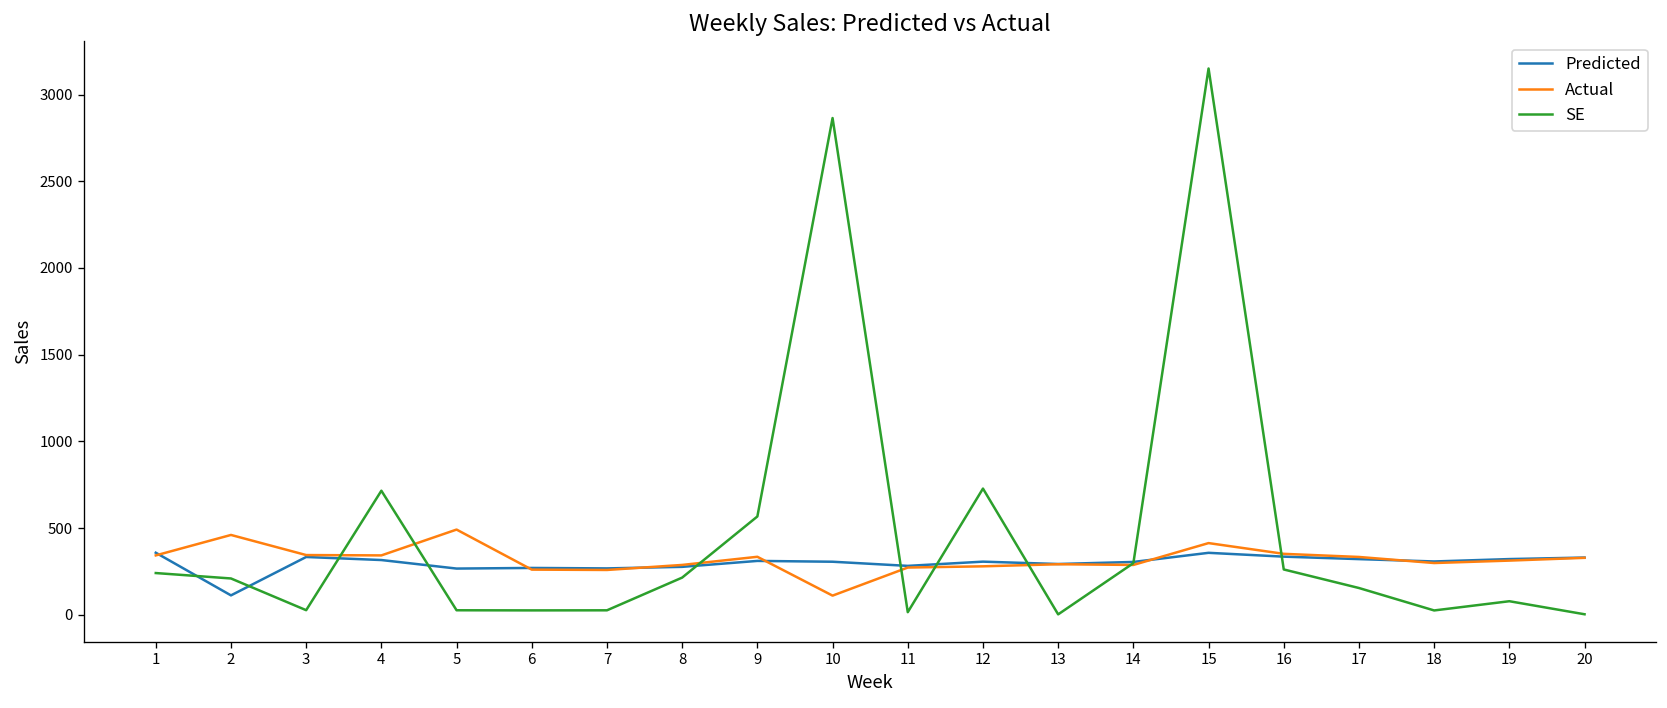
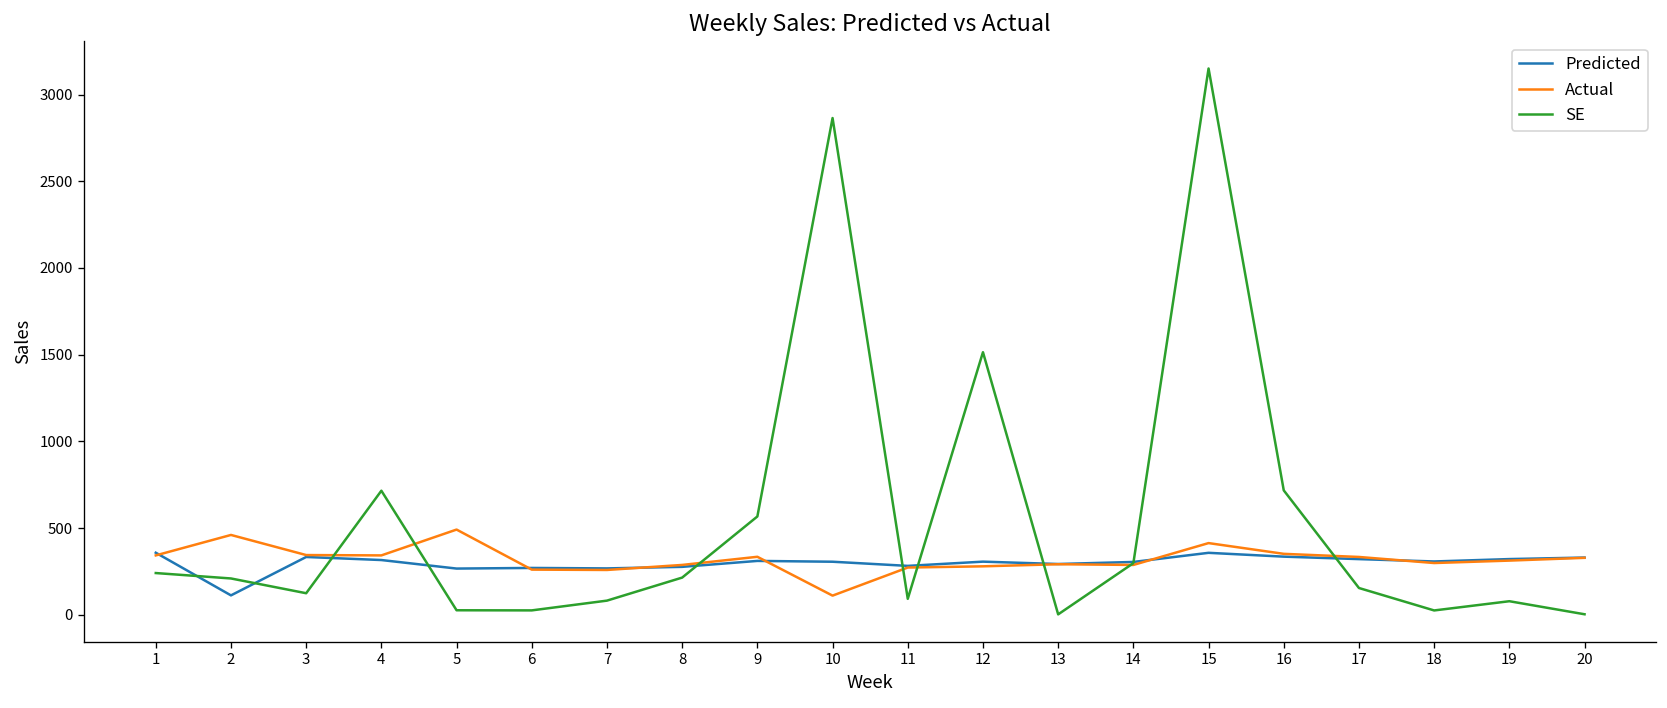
SE, 3: 30 -> 120
SE, 7: 30 -> 80
SE, 11: 10 -> 90
SE, 12: 730 -> 1510
SE, 16: 260 -> 720
